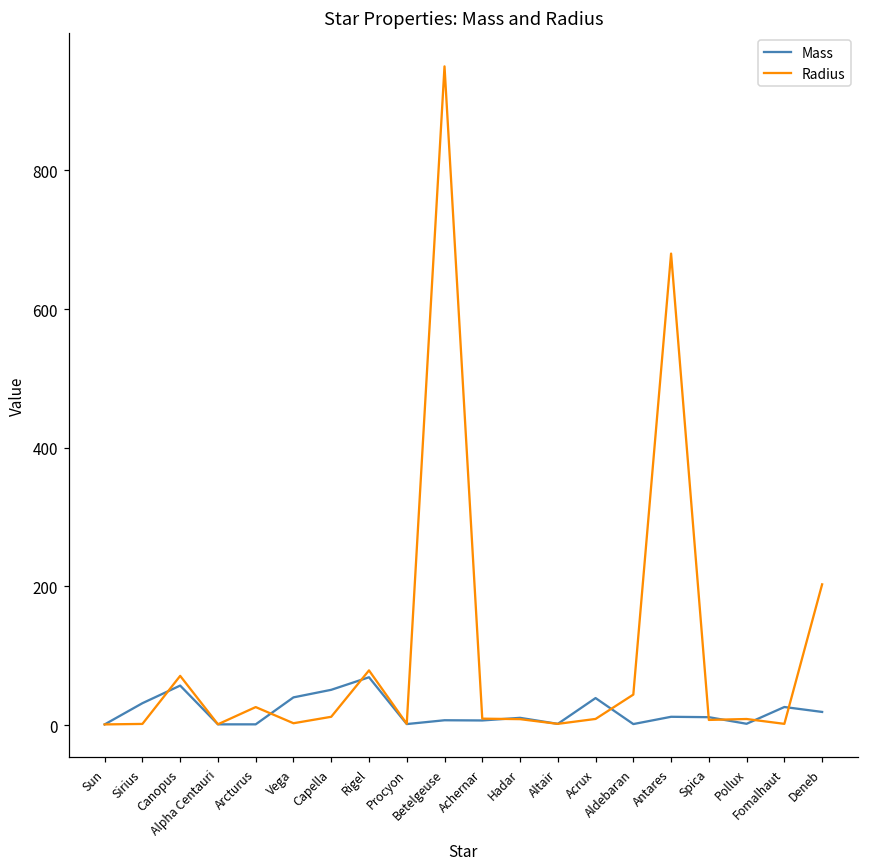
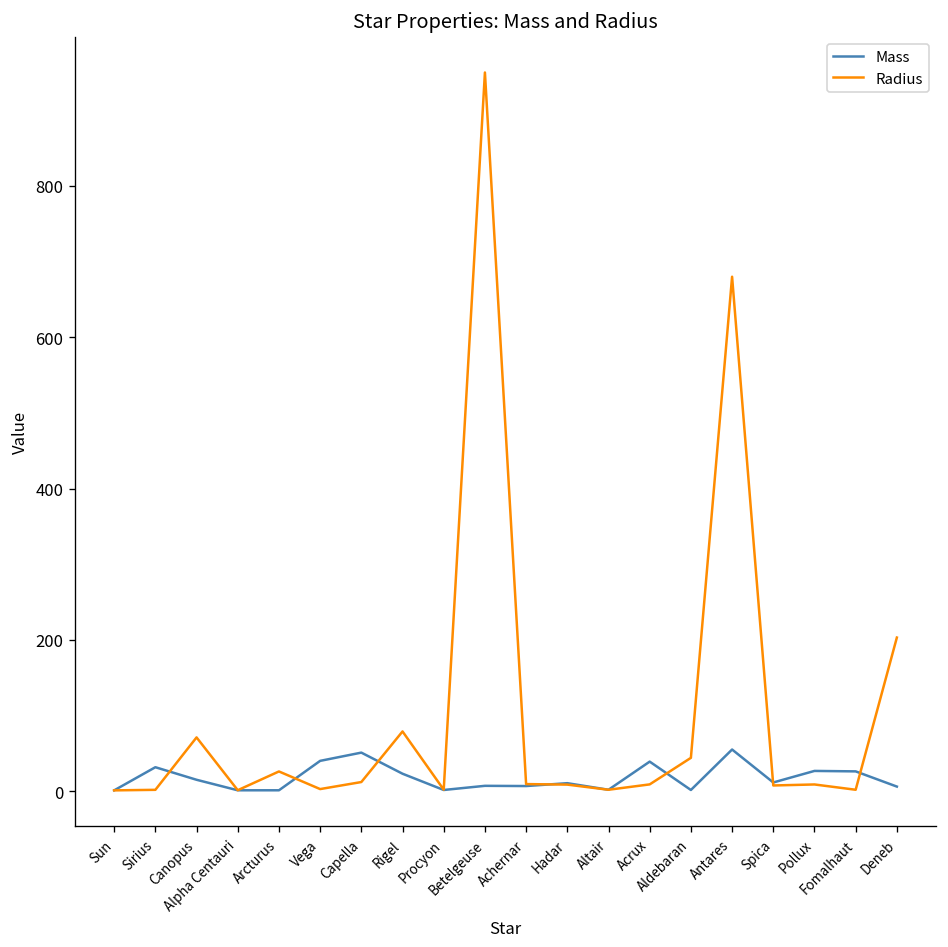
Mass, Canopus: 60 -> 20
Mass, Rigel: 70 -> 20
Mass, Antares: 10 -> 60
Mass, Pollux: 0 -> 30
Mass, Deneb: 20 -> 10
